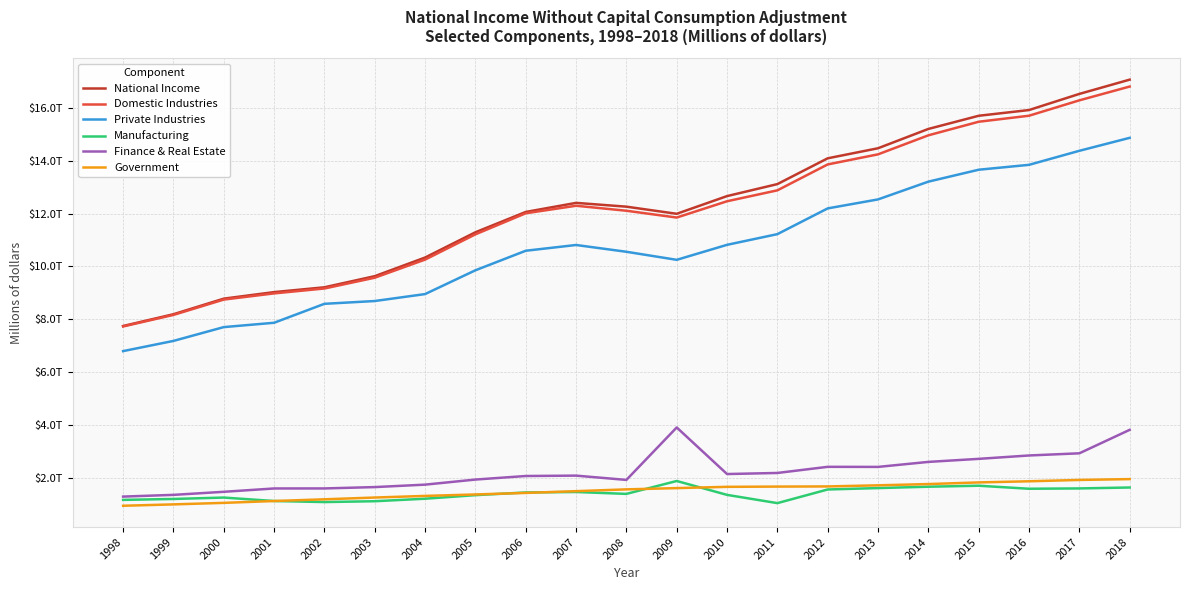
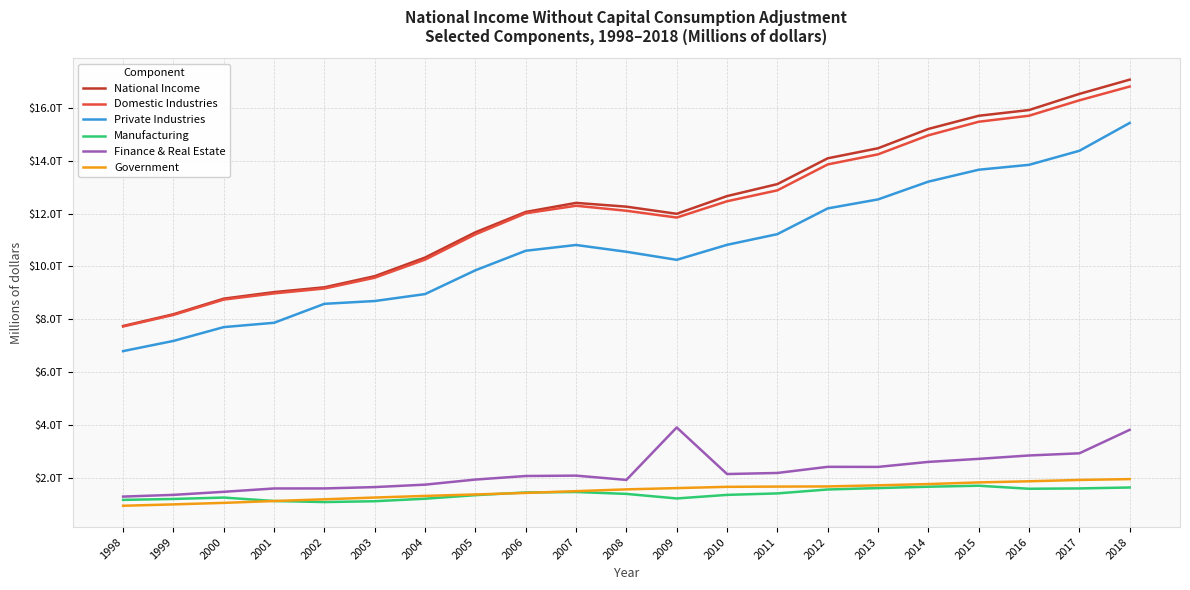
Manufacturing, 2009: $1.9T -> $1.2T
Manufacturing, 2011: $1.0T -> $1.4T
Private Industries, 2018: $14.9T -> $15.4T
